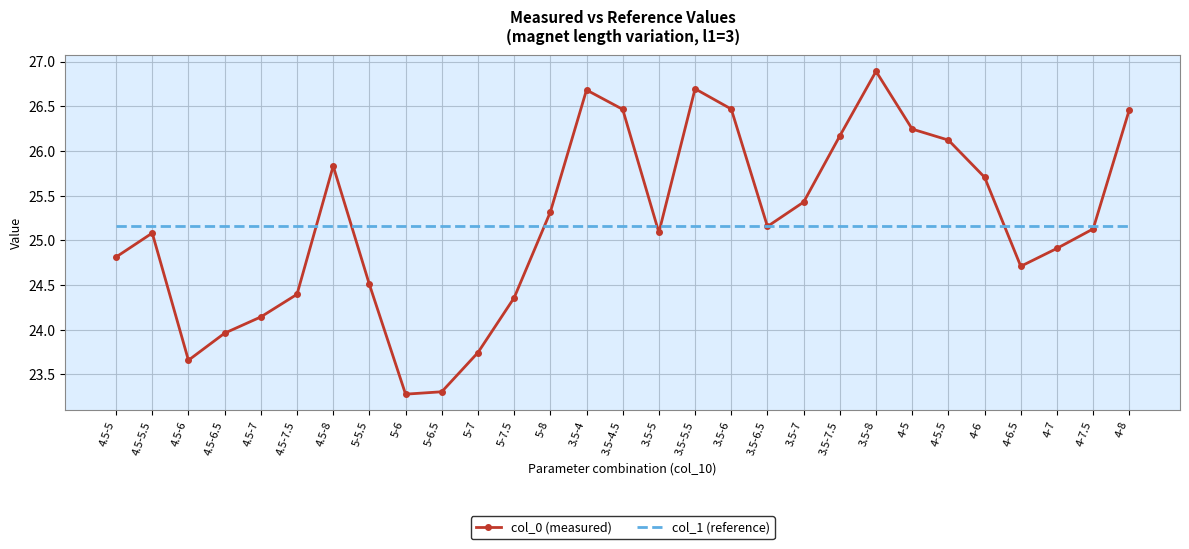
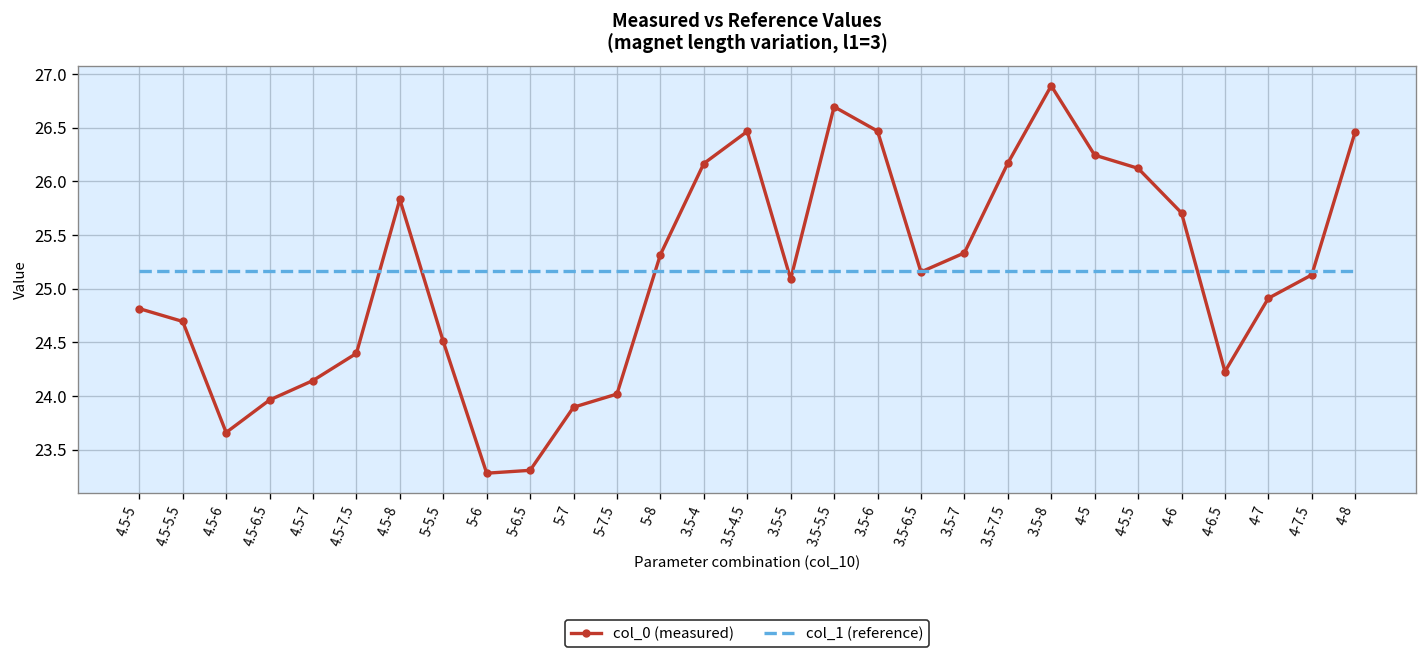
col_0 (measured), 4.5-5.5: 25.1 -> 24.7
col_0 (measured), 5-7: 23.7 -> 23.9
col_0 (measured), 5-7.5: 24.4 -> 24.0
col_0 (measured), 3.5-4: 26.7 -> 26.2
col_0 (measured), 3.5-7: 25.4 -> 25.3
col_0 (measured), 4-6.5: 24.7 -> 24.2
